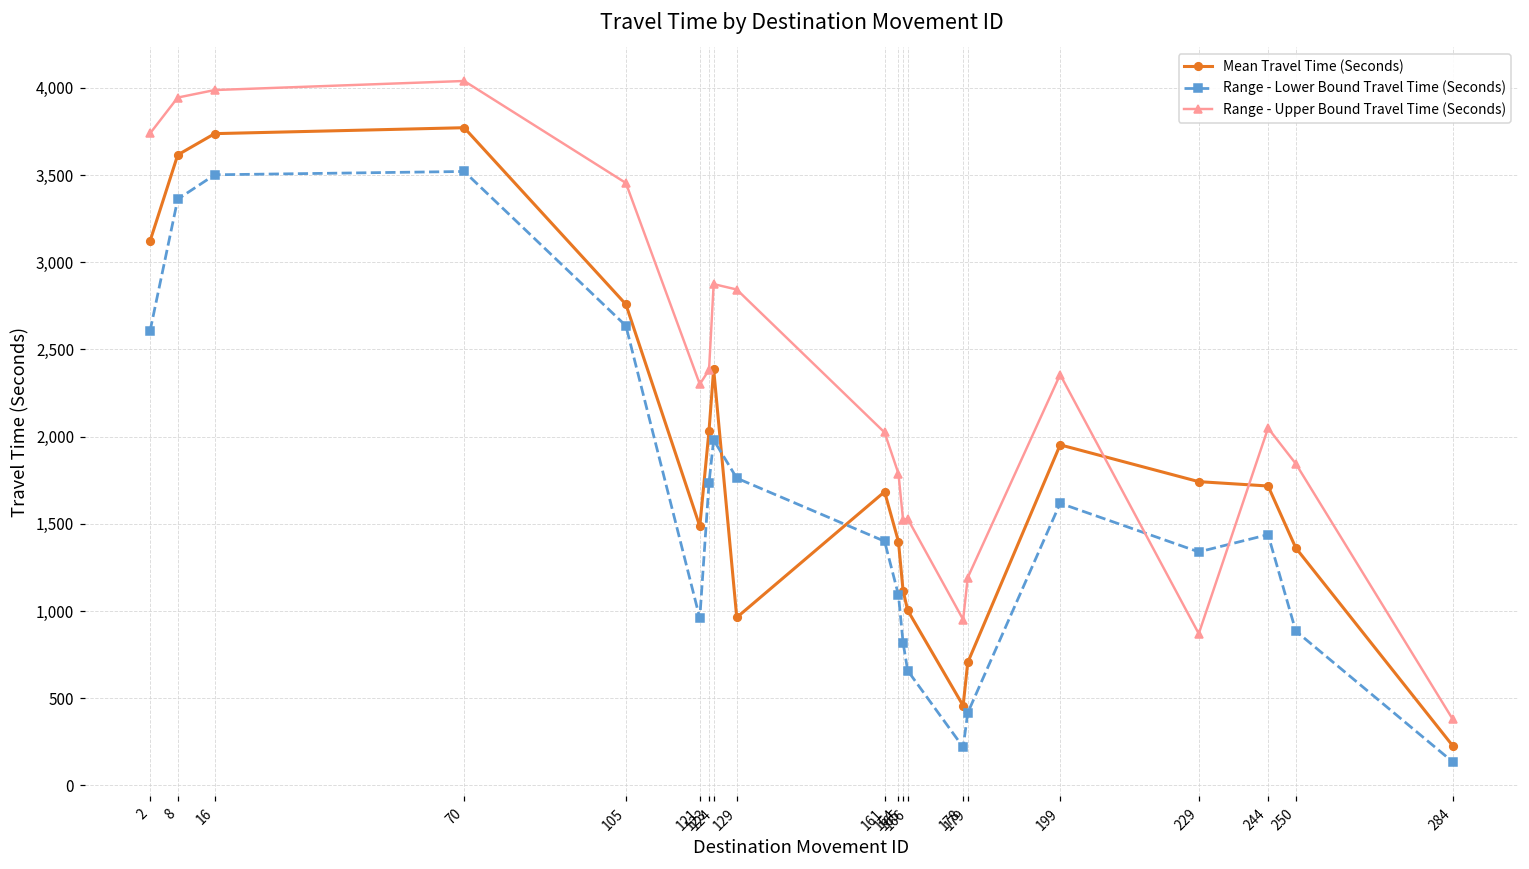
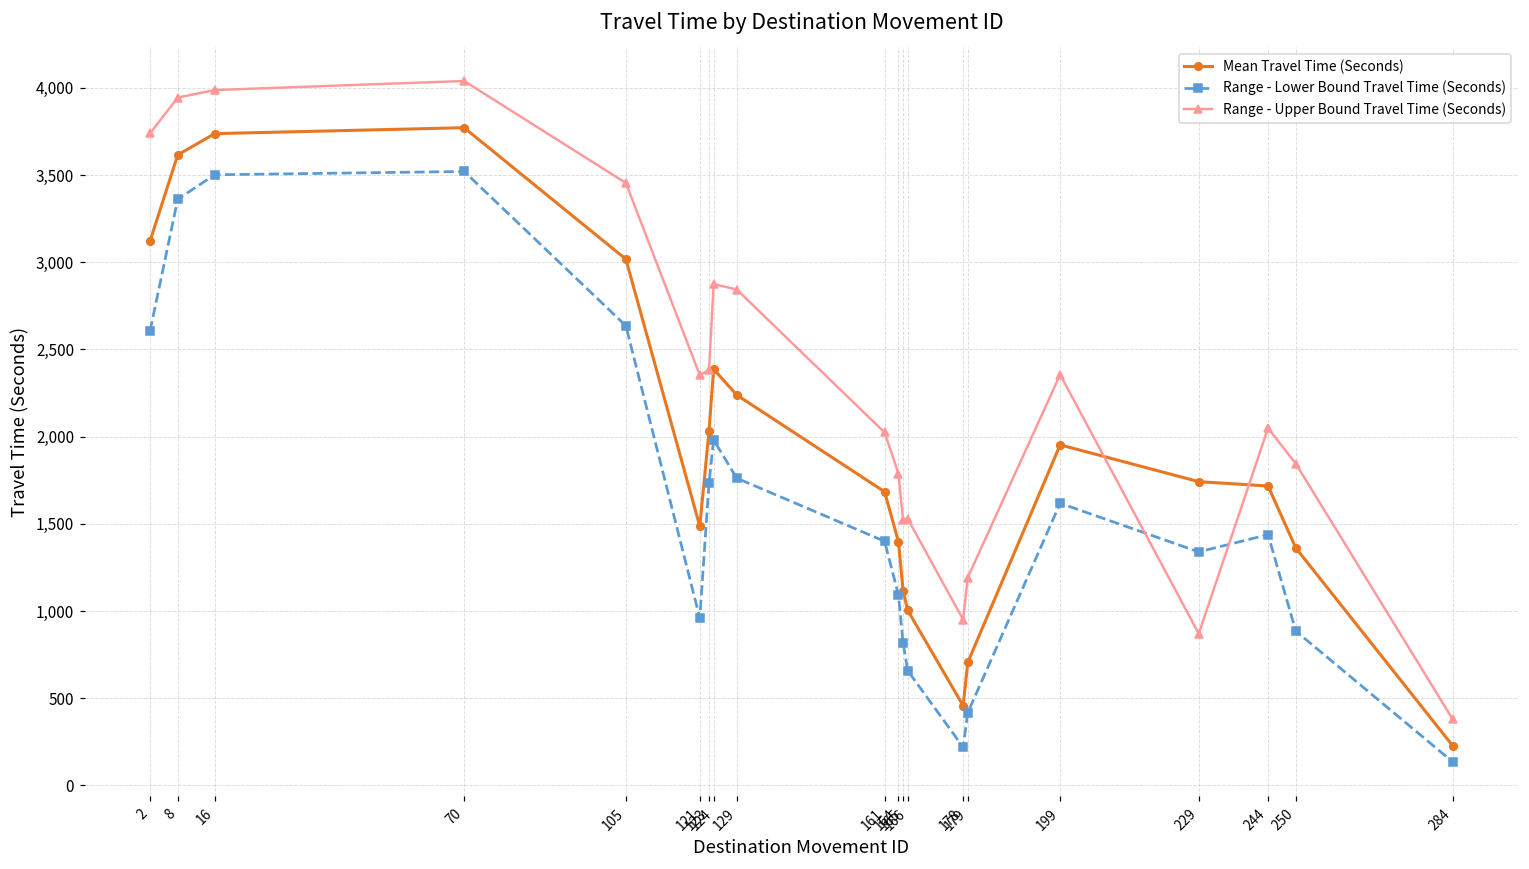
Mean Travel Time (Seconds), 105: 2,760 -> 3,020
Range - Upper Bound Travel Time (Seconds), 121: 2,300 -> 2,350
Mean Travel Time (Seconds), 129: 960 -> 2,240
